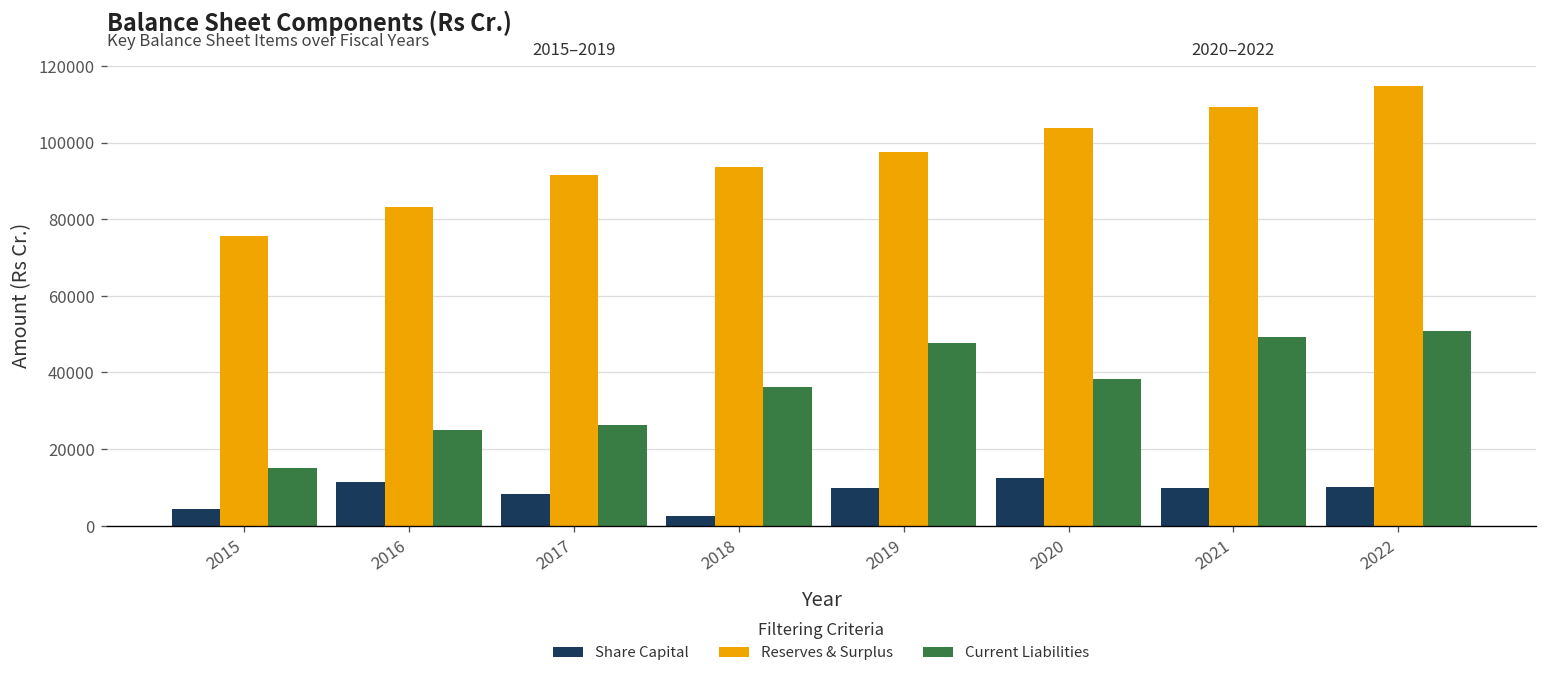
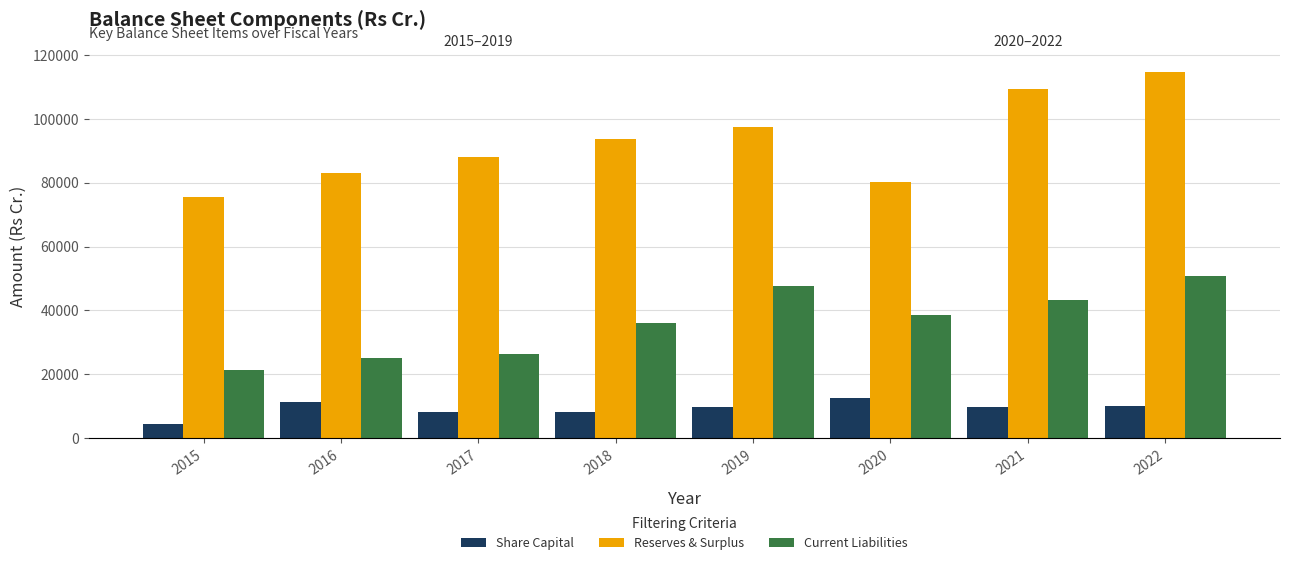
Current Liabilities, 2015: 15000 -> 21000
Reserves & Surplus, 2017: 91000 -> 88000
Share Capital, 2018: 2000 -> 8000
Reserves & Surplus, 2020: 104000 -> 80000
Current Liabilities, 2021: 49000 -> 43000
